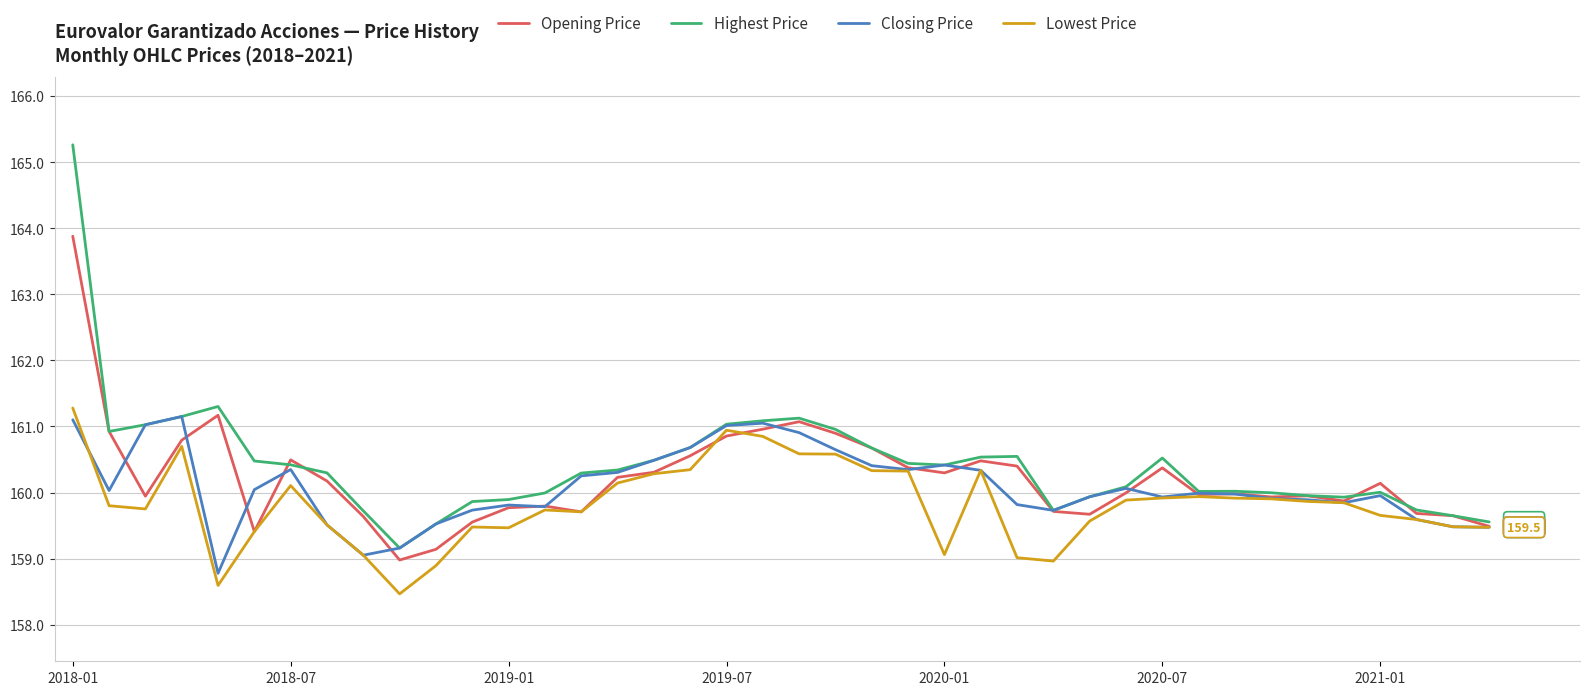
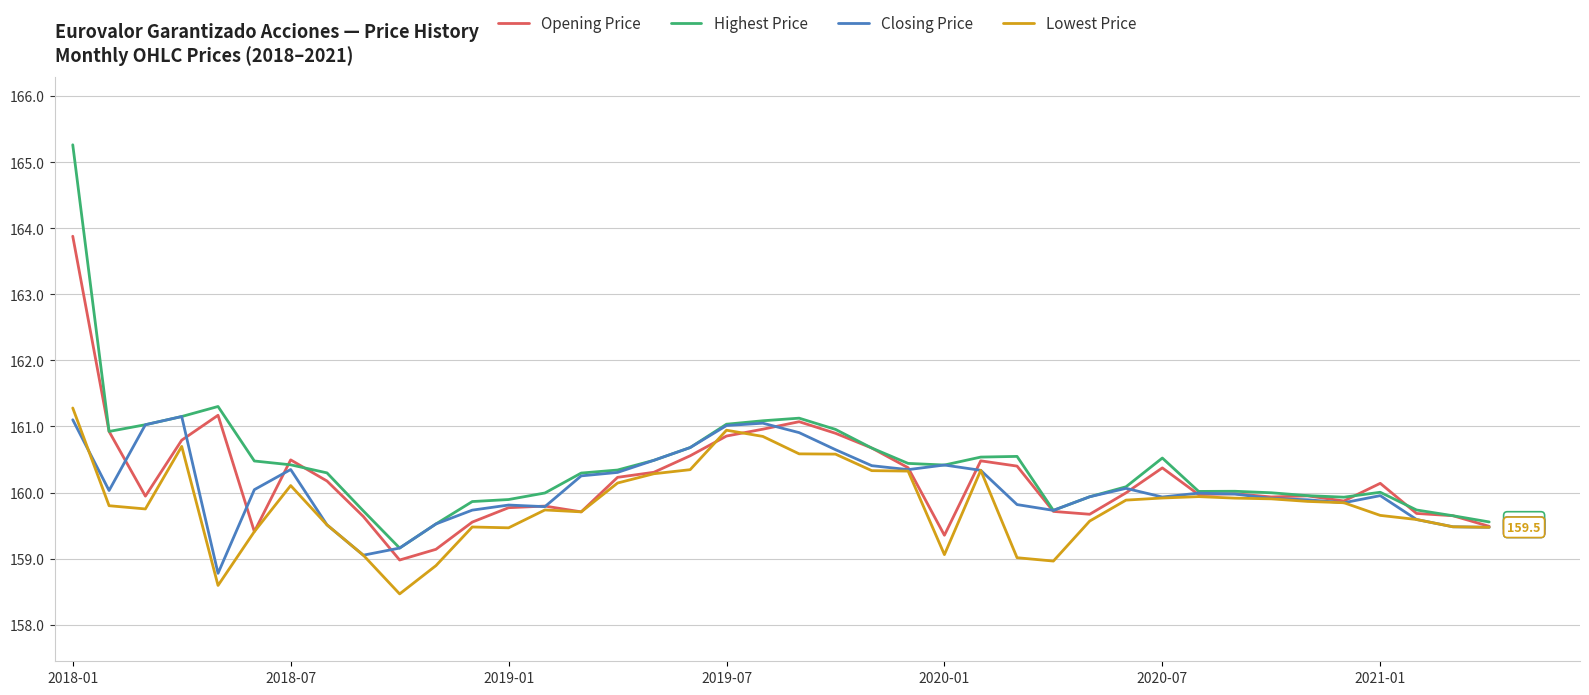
Opening Price, 2020-01: 160.3 -> 159.4
